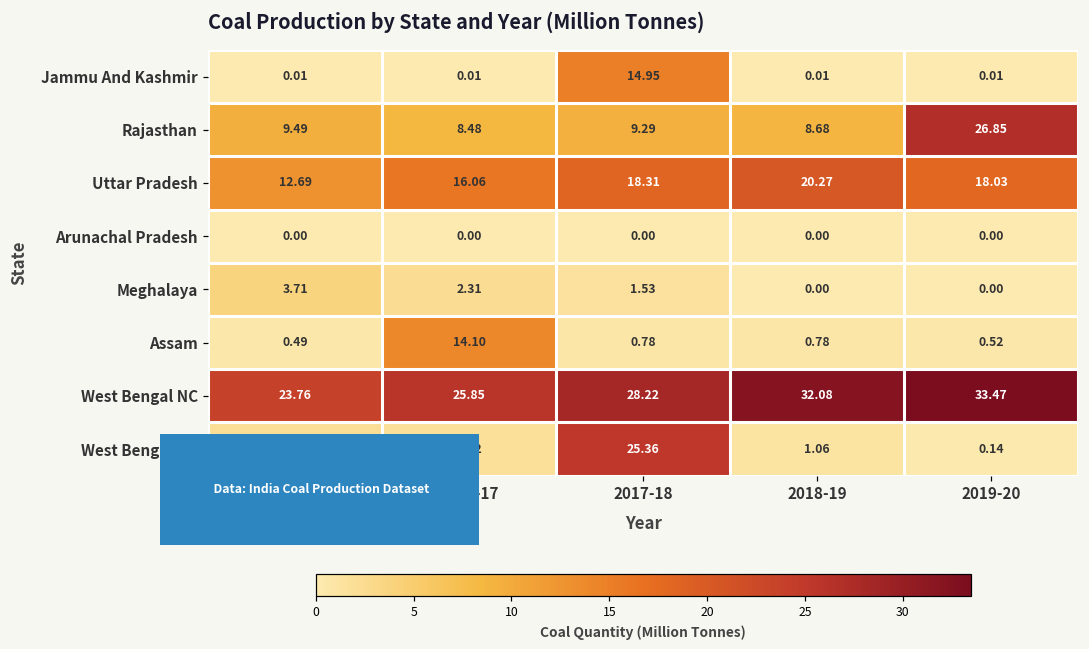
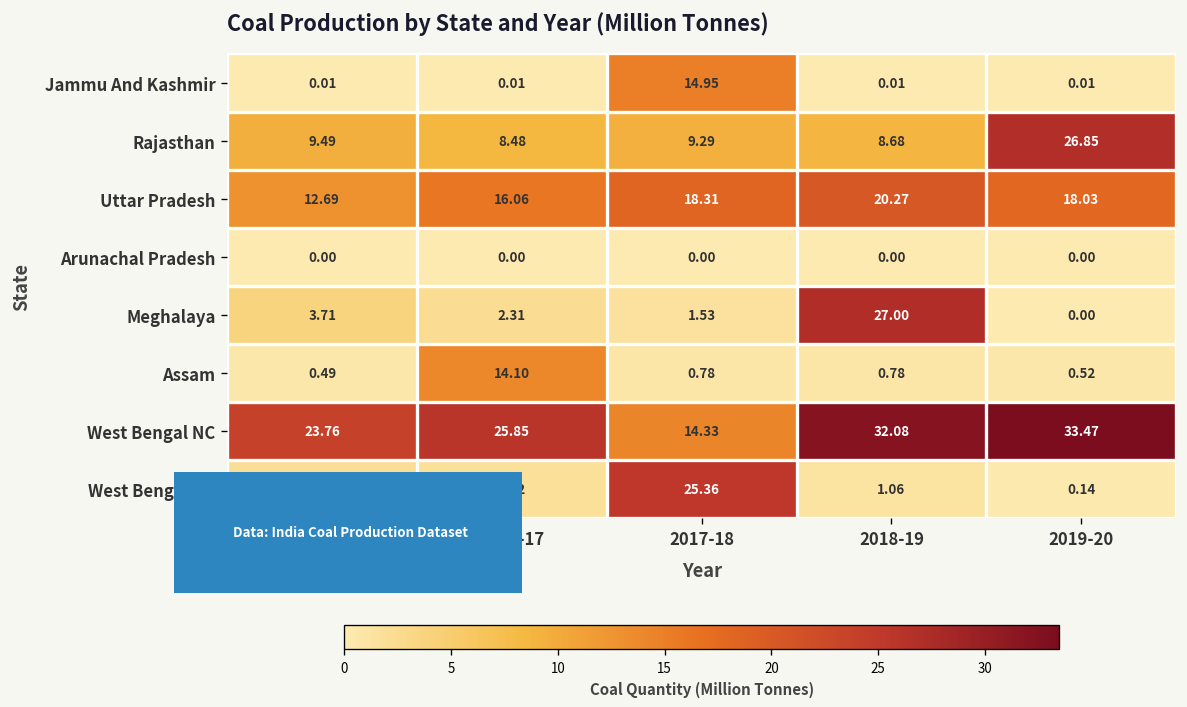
Meghalaya, 2018-19: 0.00 -> 27.00
West Bengal NC, 2017-18: 28.22 -> 14.33
